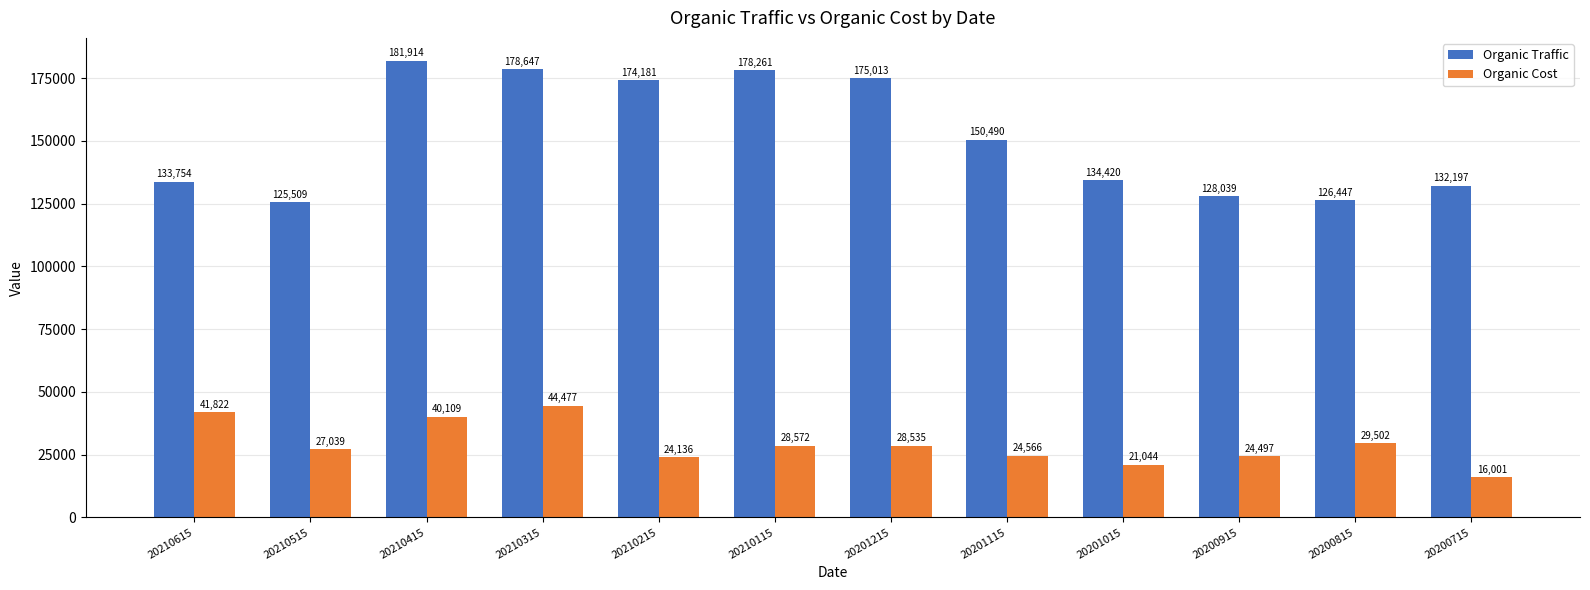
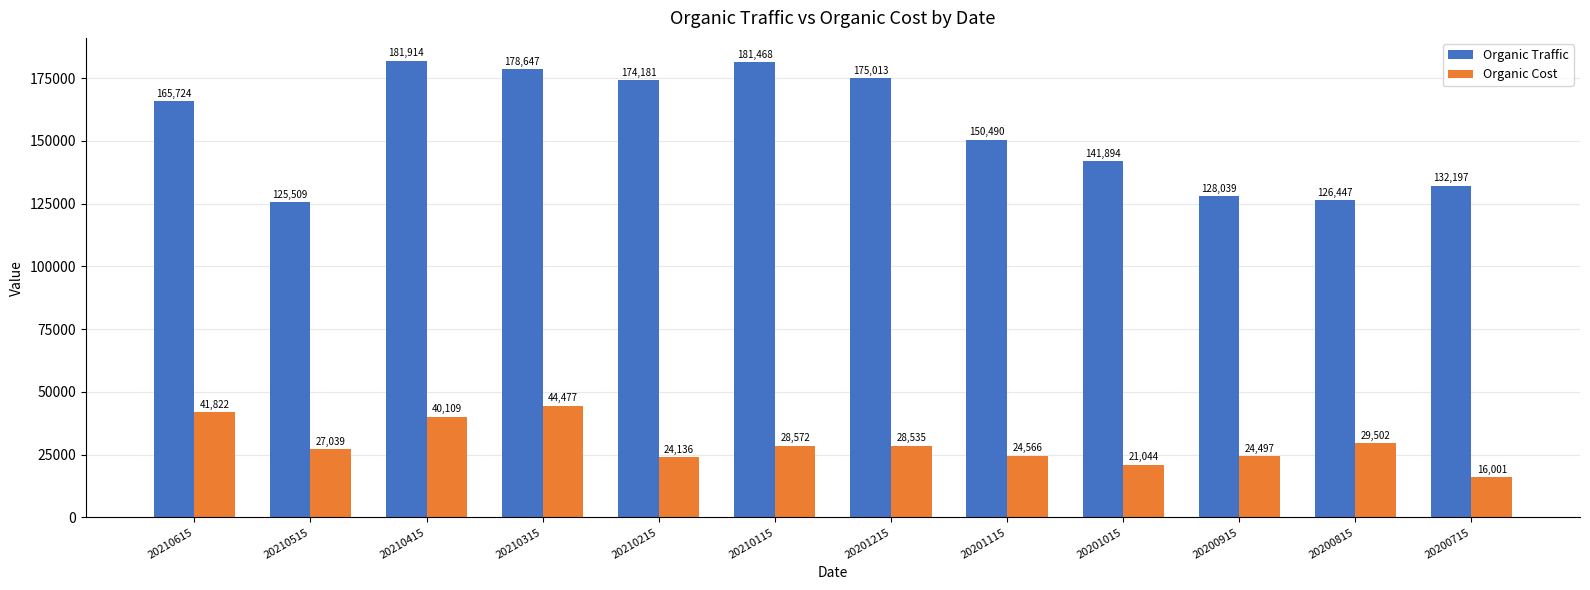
Organic Traffic, 20210615: 133,754 -> 165,724
Organic Traffic, 20210115: 178,261 -> 181,468
Organic Traffic, 20201015: 134,420 -> 141,894
